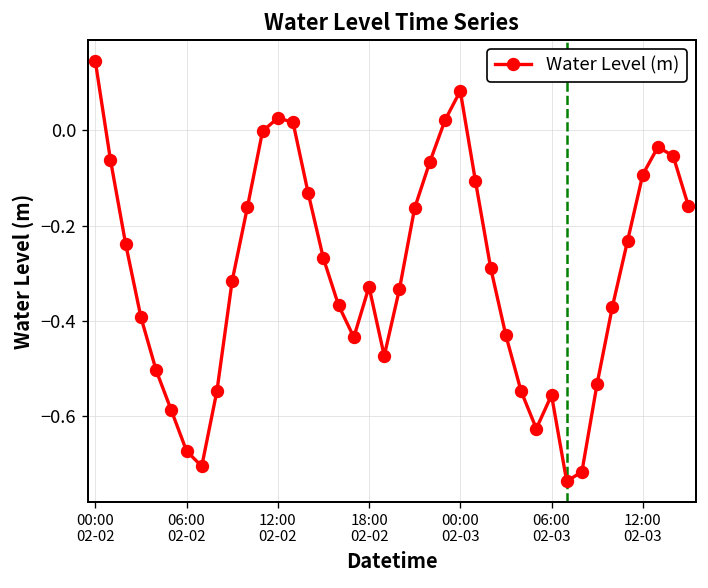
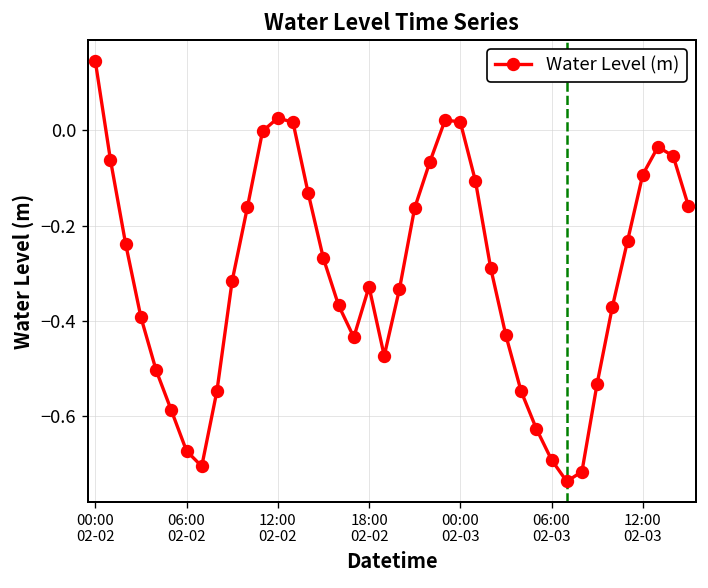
00:00 02-03: 0.08 -> 0.02
06:00 02-03: -0.56 -> -0.69
